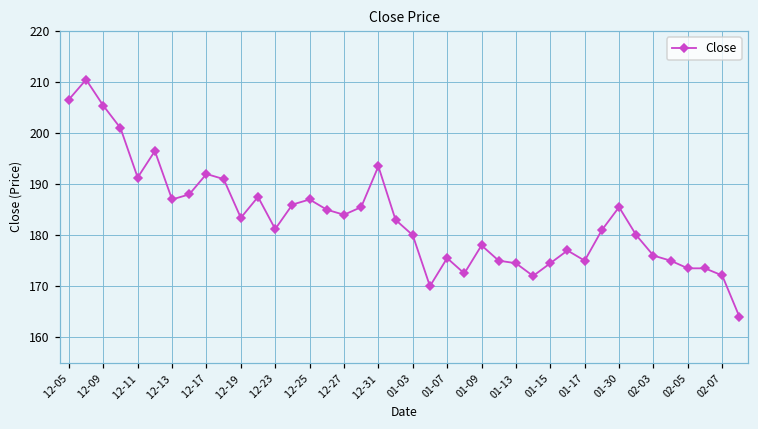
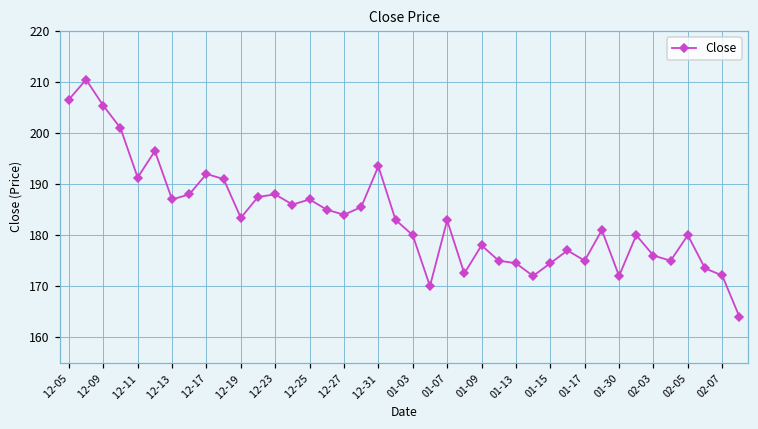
12-23: 181 -> 188
01-07: 176 -> 183
01-30: 186 -> 172
02-05: 174 -> 180
